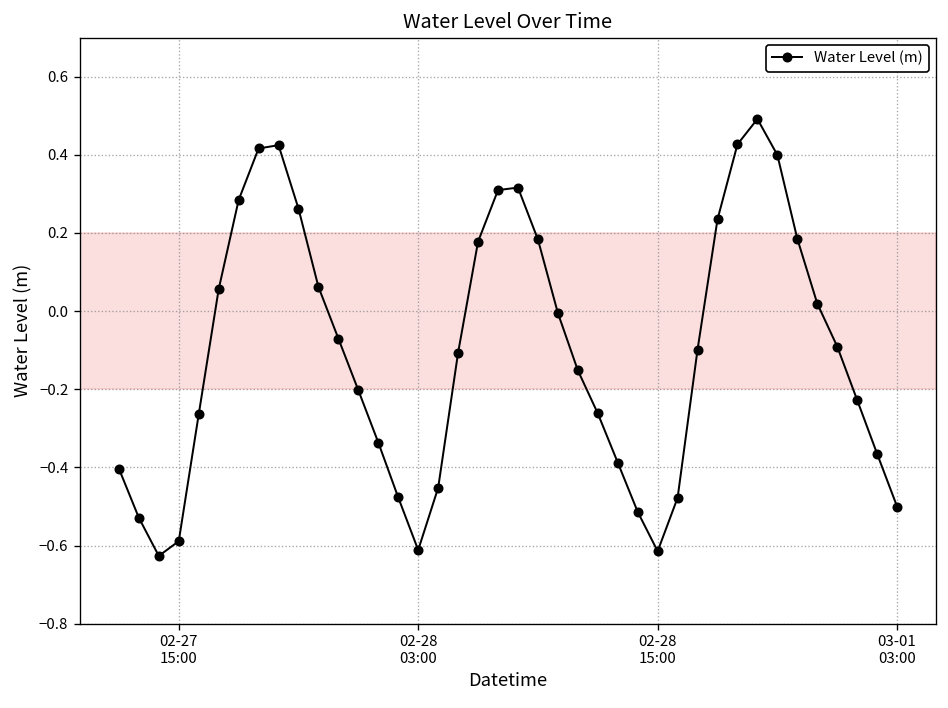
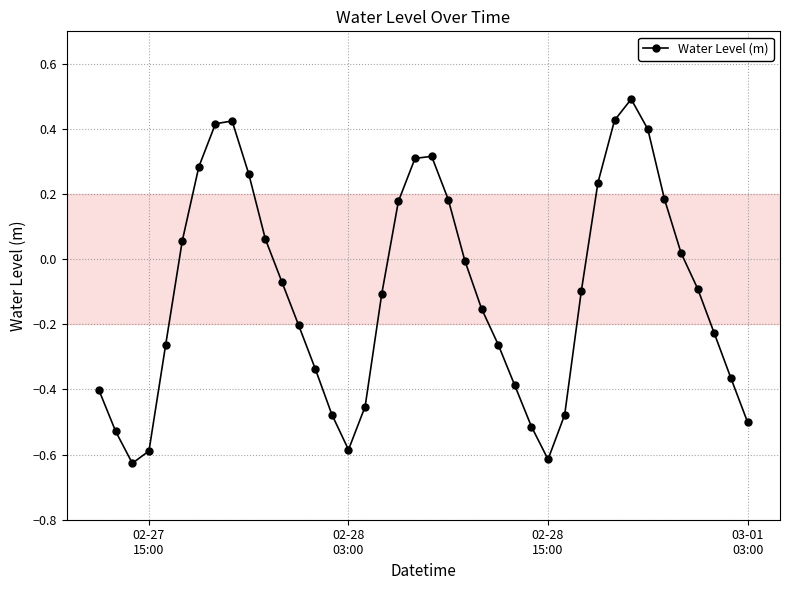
02-28 03:00: -0.61 -> -0.59
